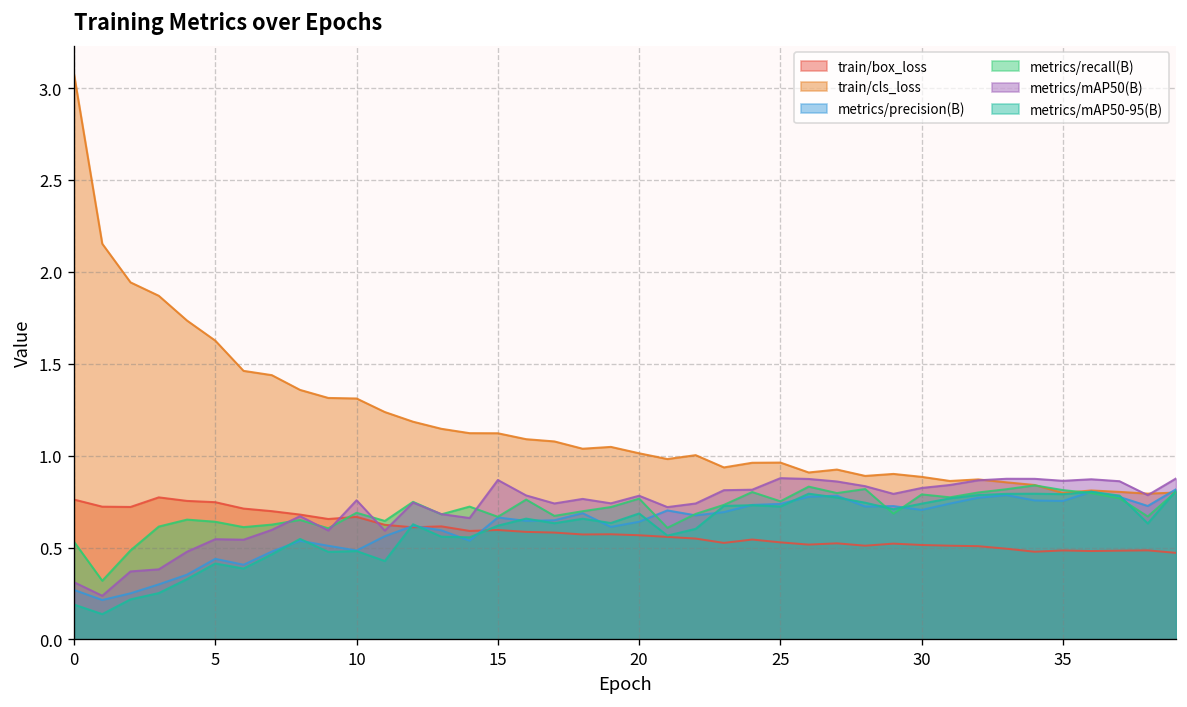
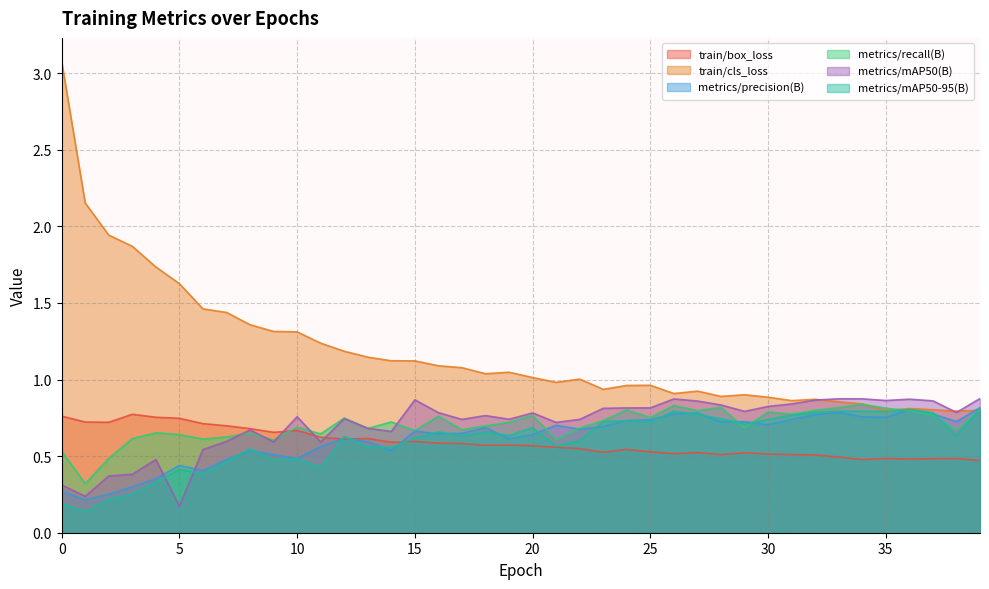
metrics/mAP50(B), 5: 0.55 -> 0.17
metrics/mAP50(B), 25: 0.88 -> 0.82
